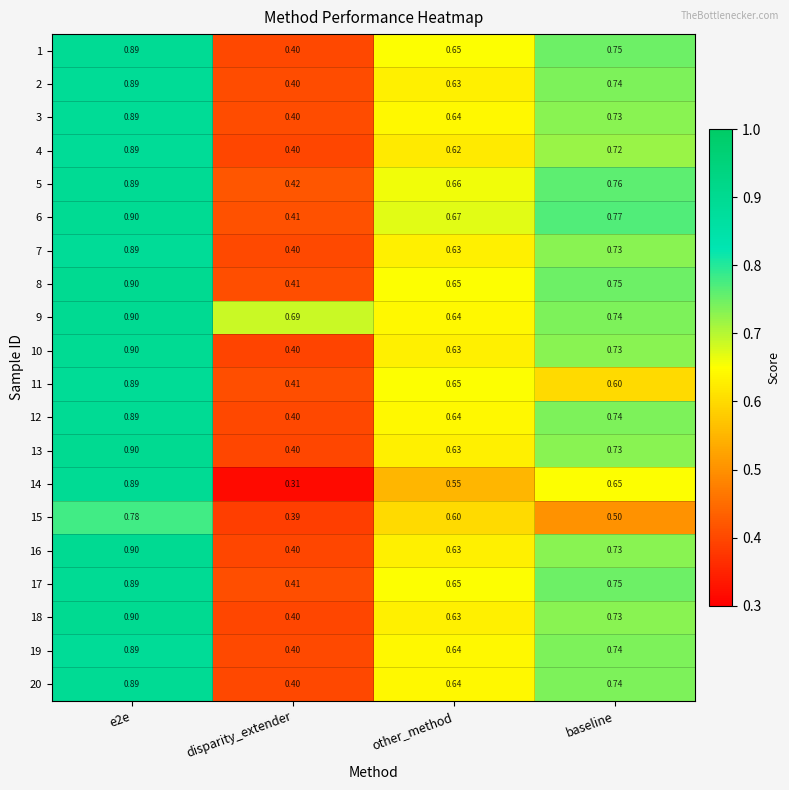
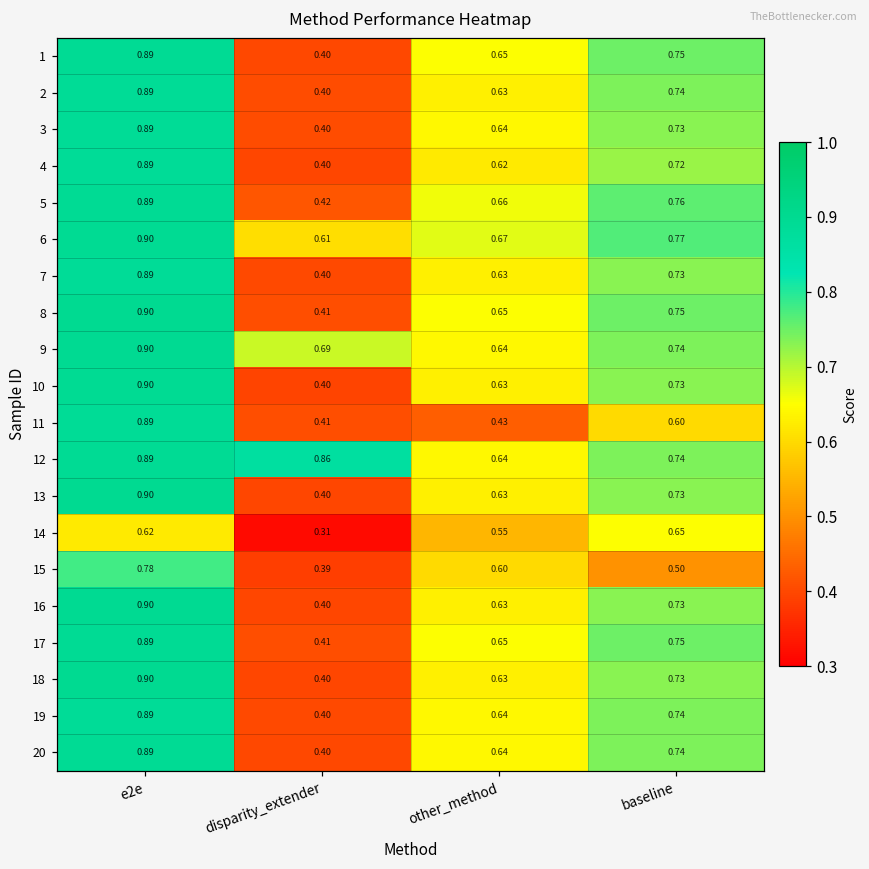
6, disparity_extender: 0.41 -> 0.61
11, other_method: 0.65 -> 0.43
12, disparity_extender: 0.40 -> 0.86
14, e2e: 0.89 -> 0.62
